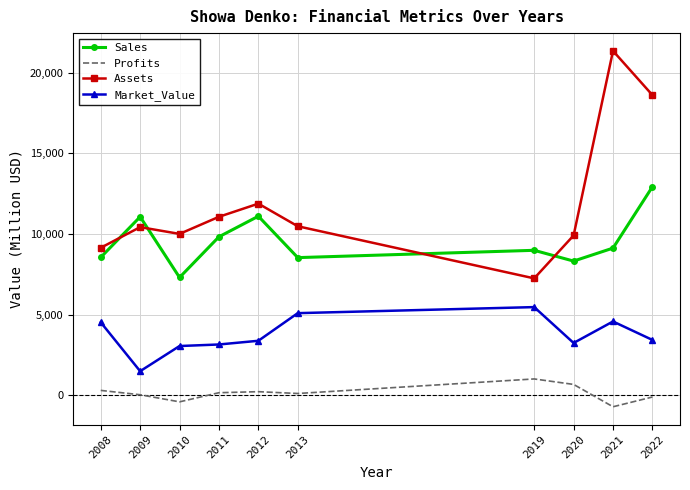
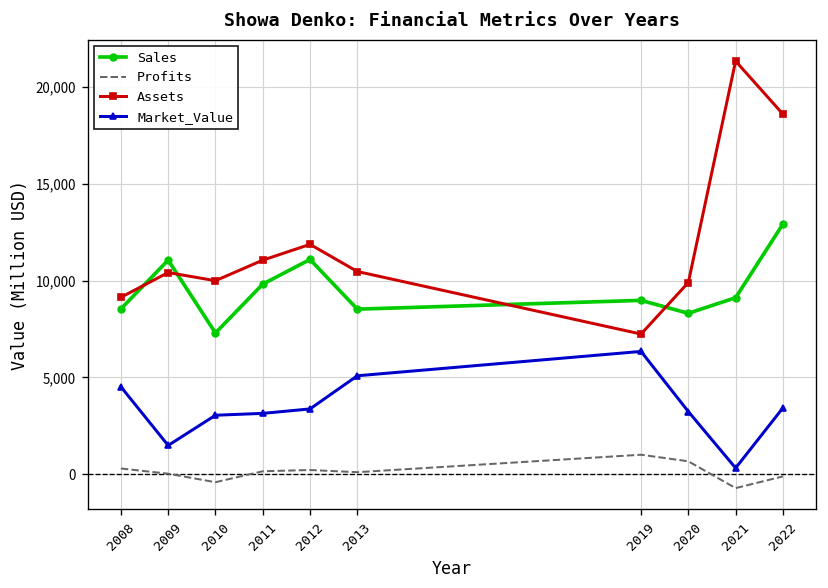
Market_Value, 2019: 5,500 -> 6,300
Market_Value, 2021: 4,600 -> 300
